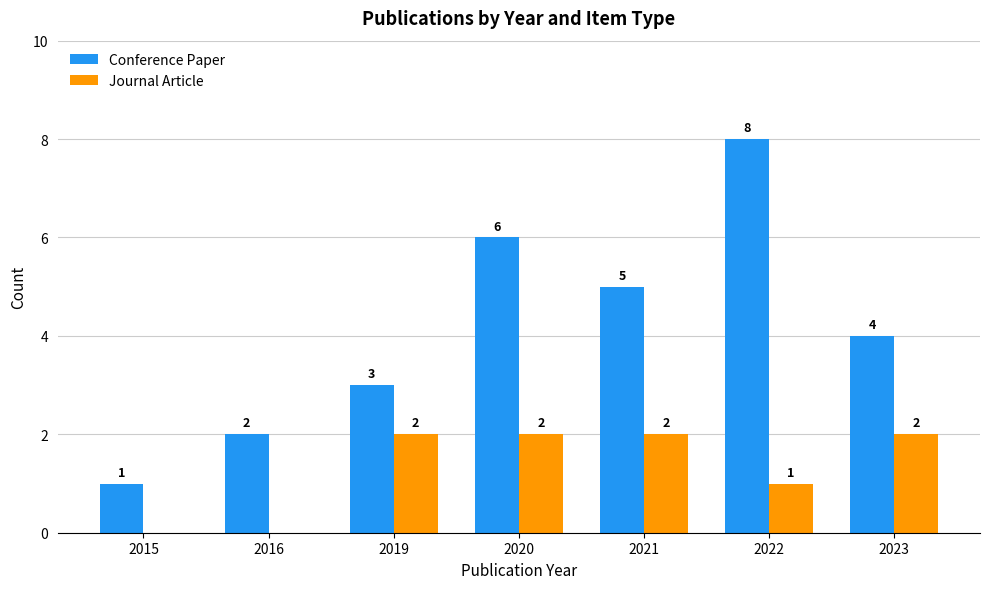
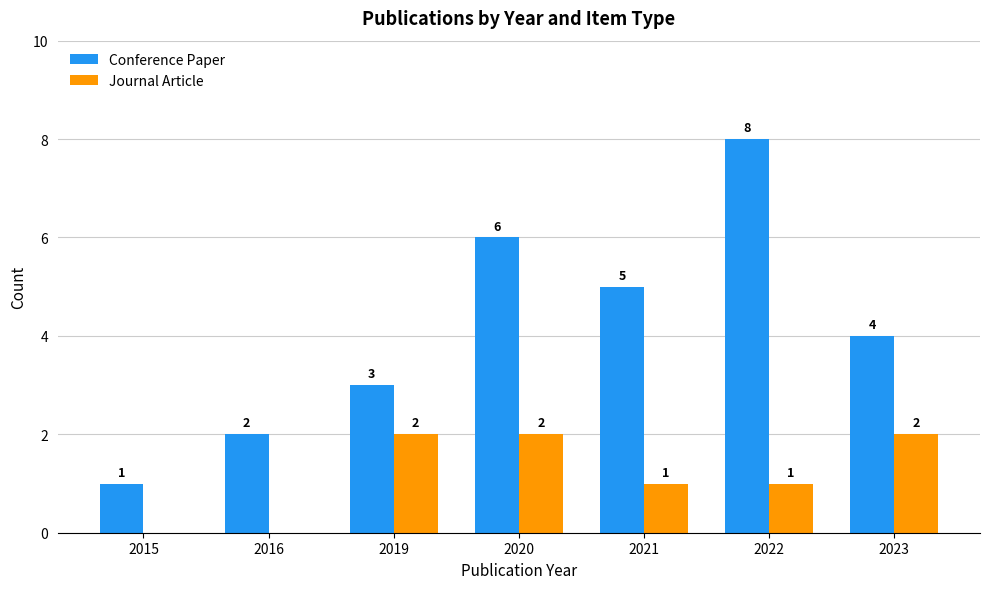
Journal Article, 2021: 2 -> 1
